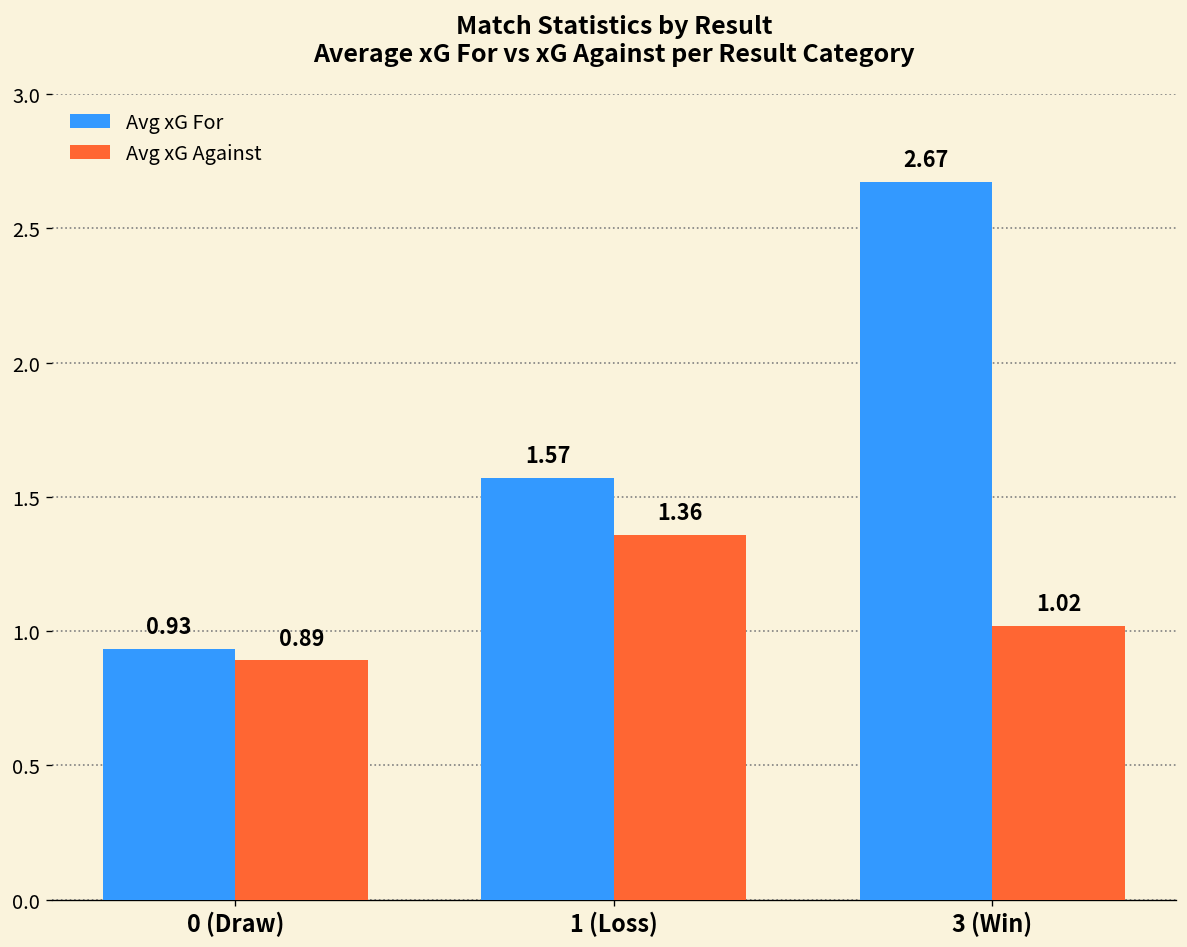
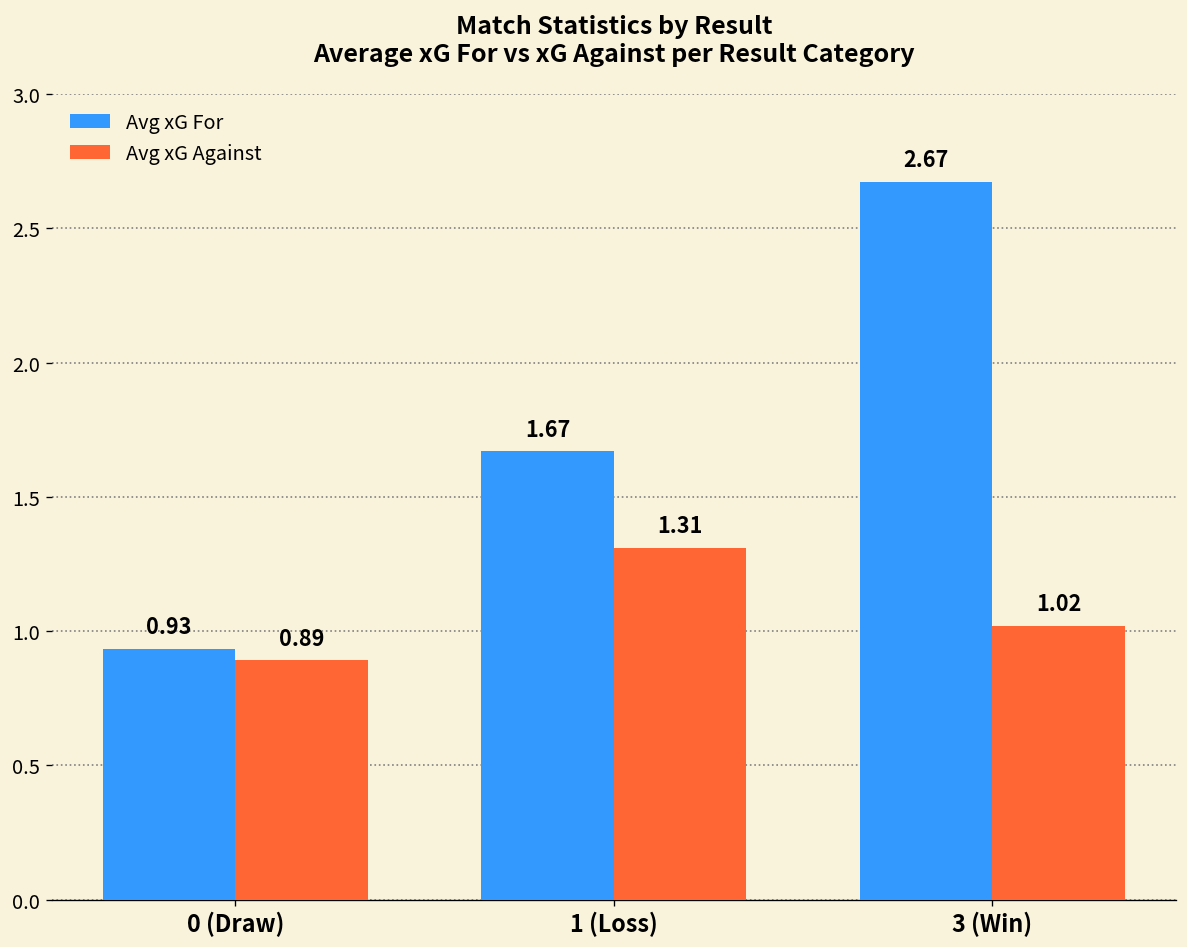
Avg xG For, 1 (Loss): 1.57 -> 1.67
Avg xG Against, 1 (Loss): 1.36 -> 1.31
